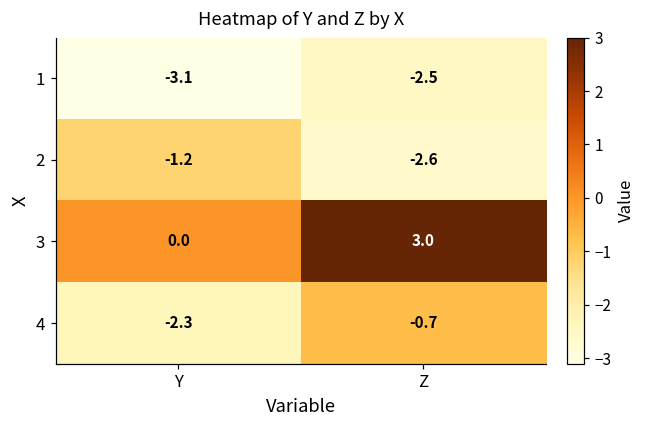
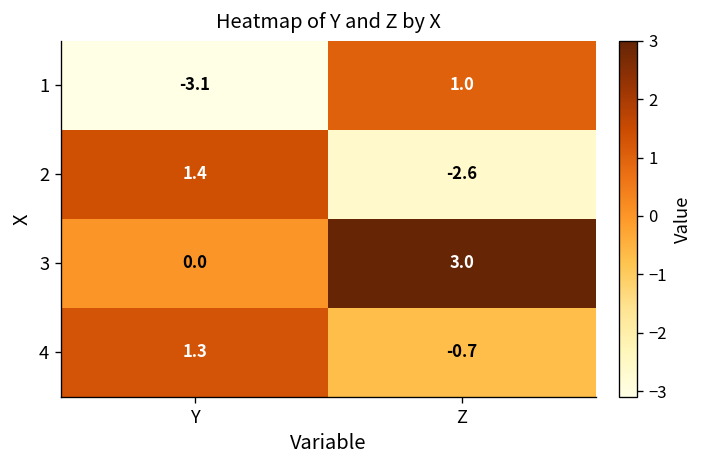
1, Z: -2.5 -> 1.0
2, Y: -1.2 -> 1.4
4, Y: -2.3 -> 1.3
